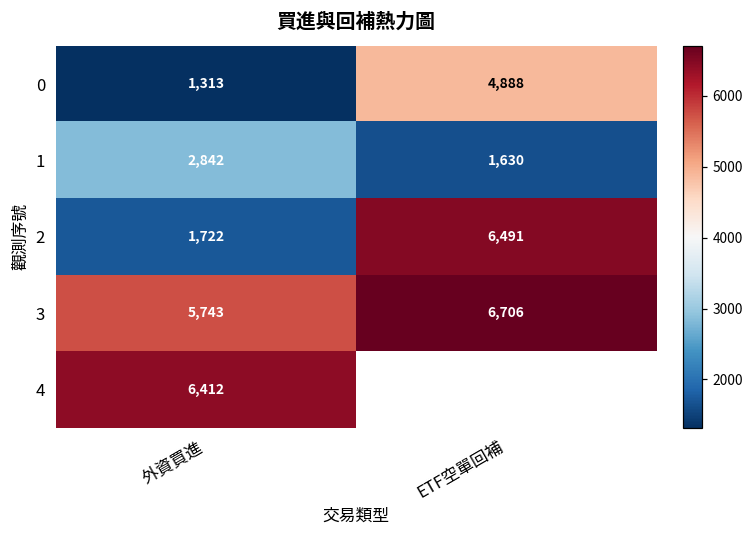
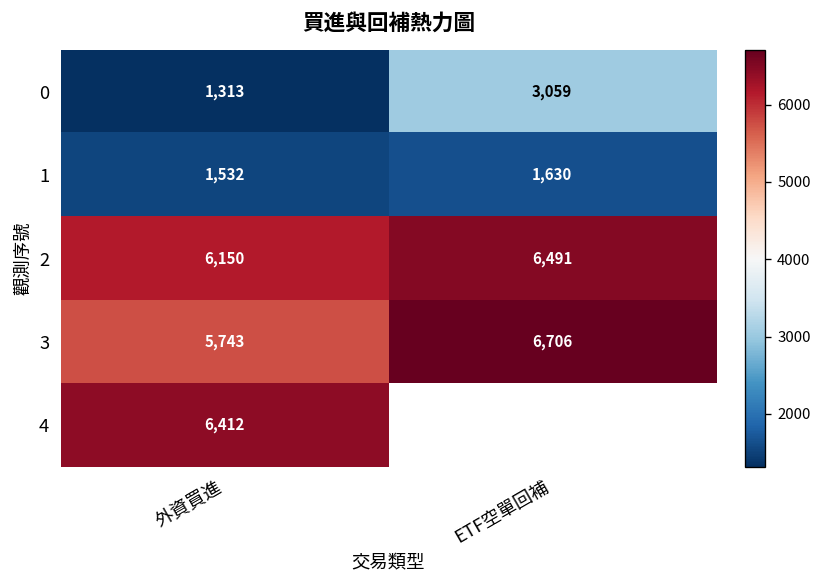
0, ETF空單回補: 4,888 -> 3,059
1, 外資買進: 2,842 -> 1,532
2, 外資買進: 1,722 -> 6,150
